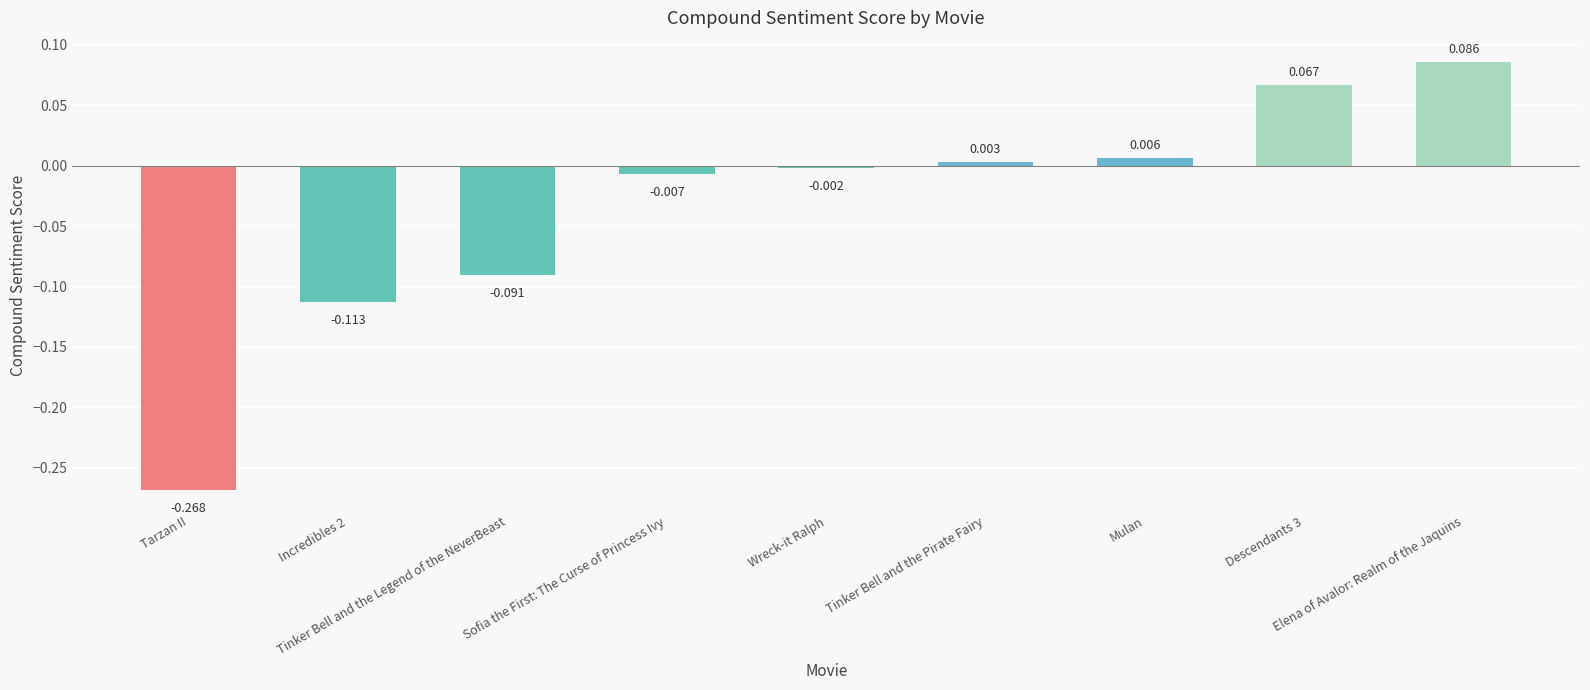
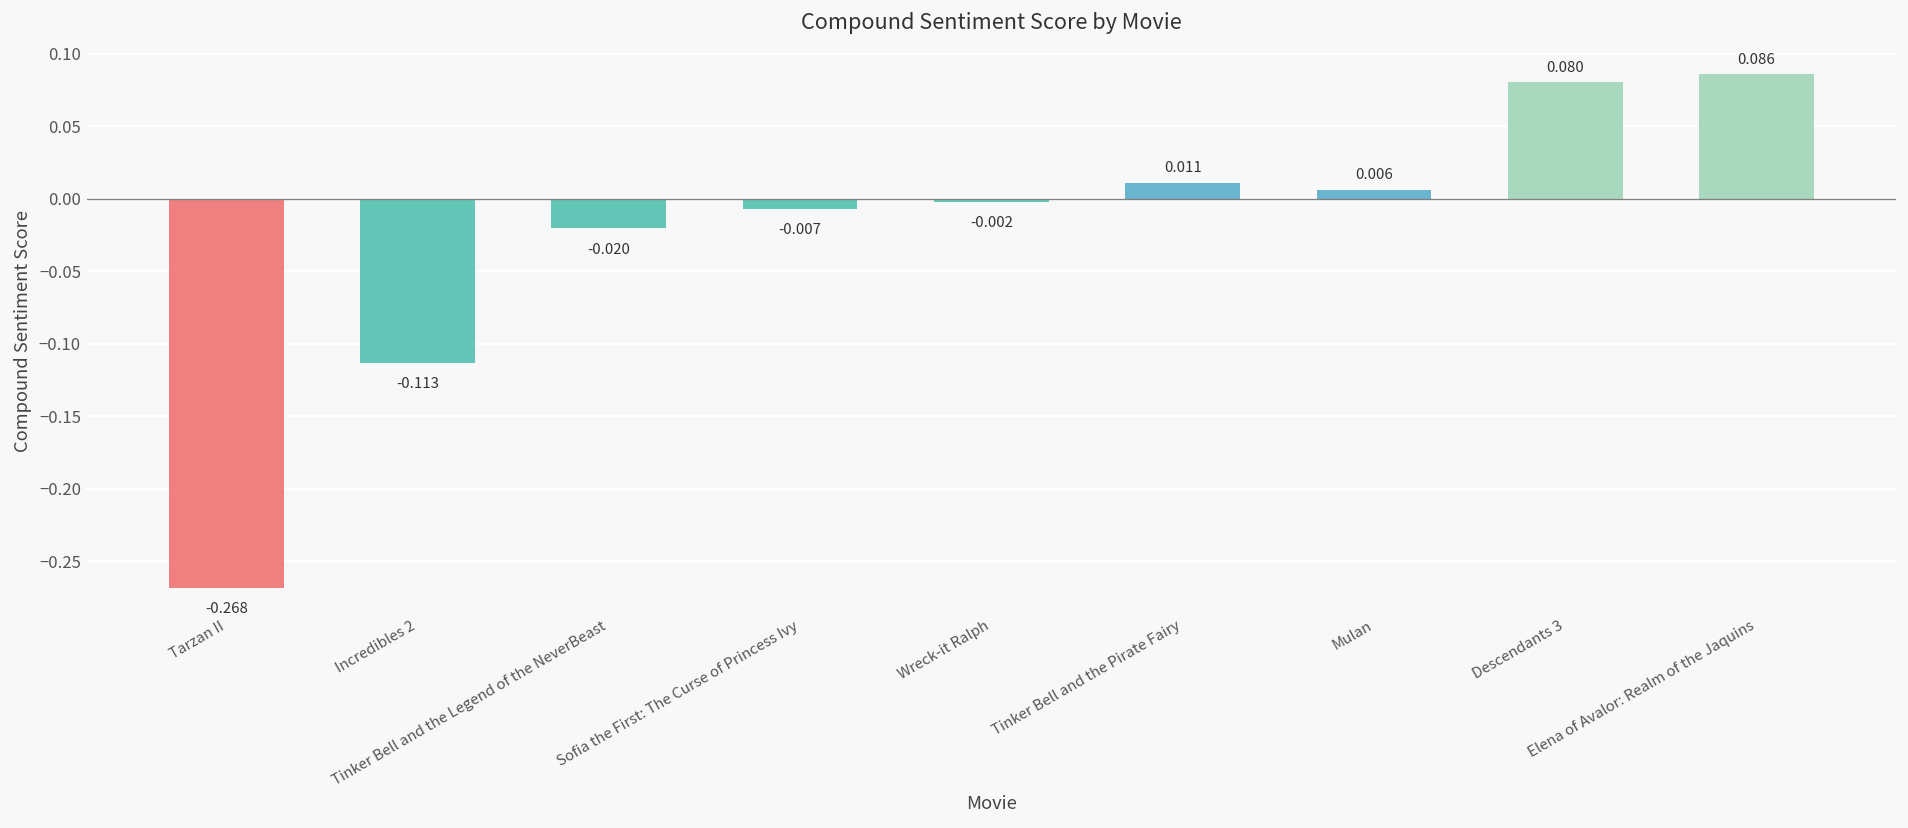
Tinker Bell and the Legend of the NeverBeast: -0.091 -> -0.020
Tinker Bell and the Pirate Fairy: 0.003 -> 0.011
Descendants 3: 0.067 -> 0.080
